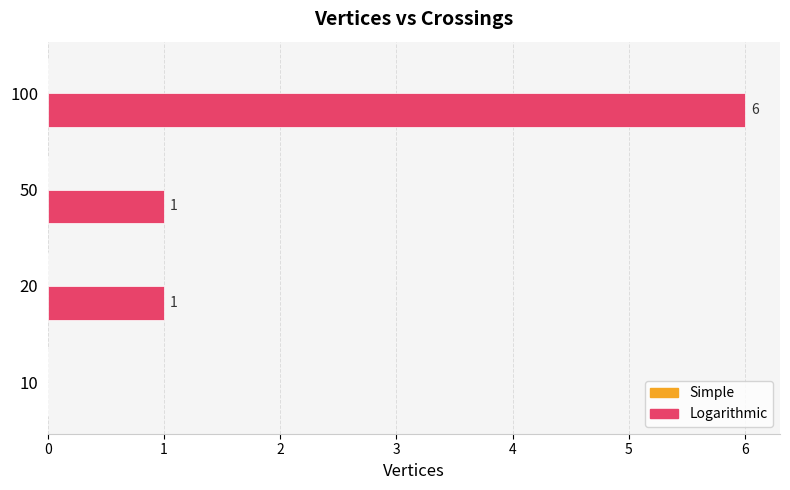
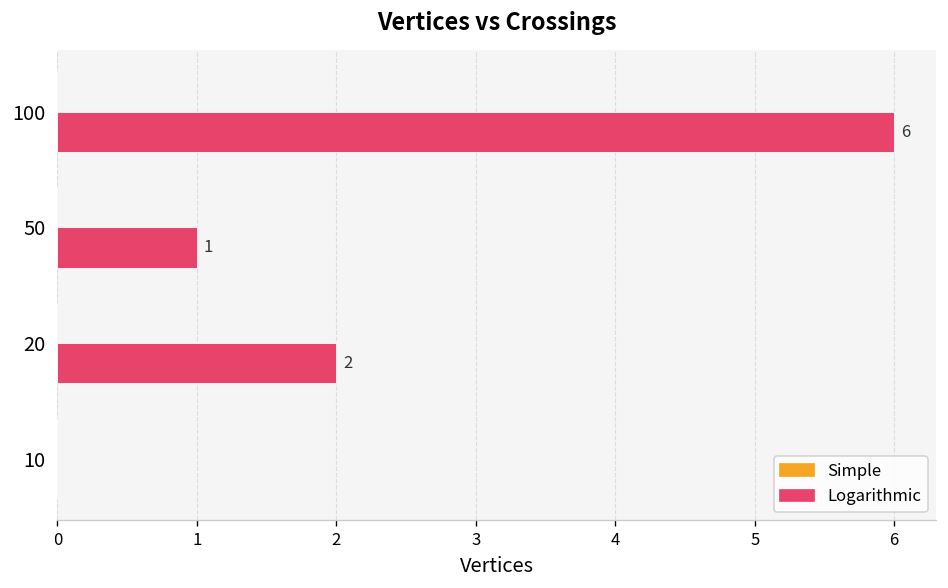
Logarithmic, 20: 1 -> 2
